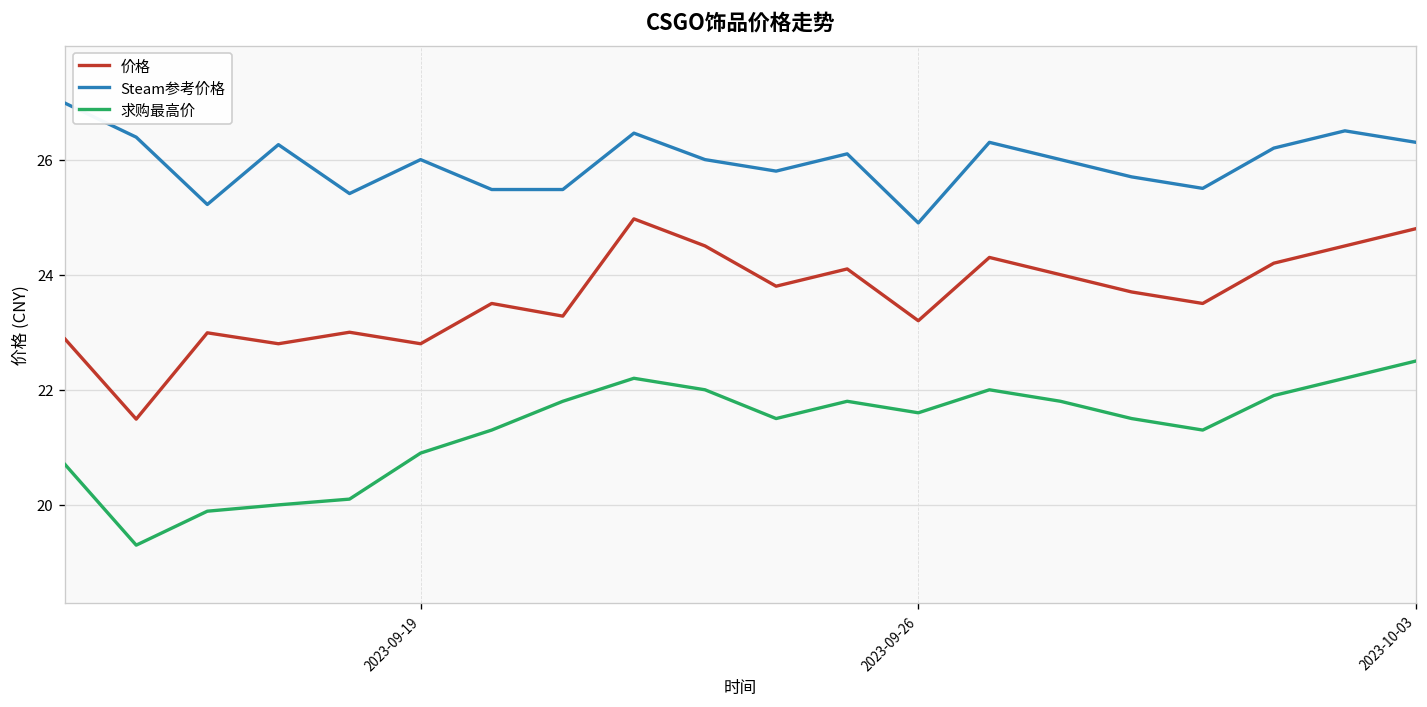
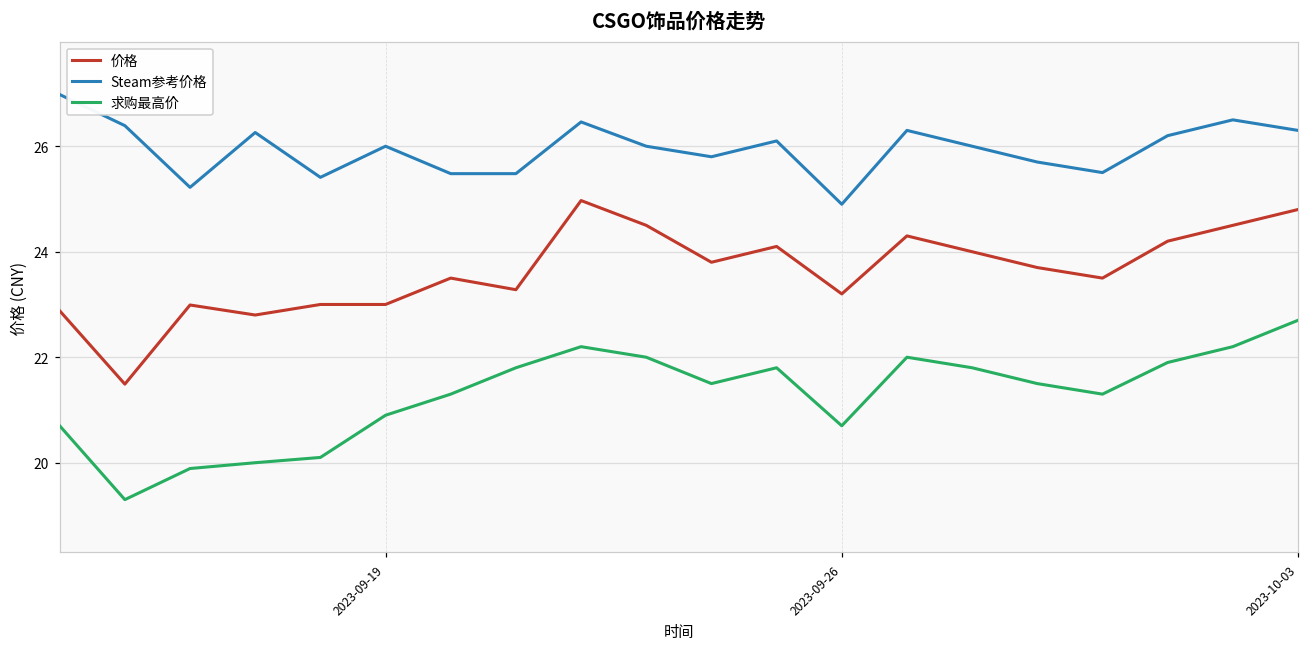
价格, 2023-09-19: 22.8 -> 23.0
求购最高价, 2023-09-26: 21.6 -> 20.7
求购最高价, 2023-10-03: 22.5 -> 22.7
